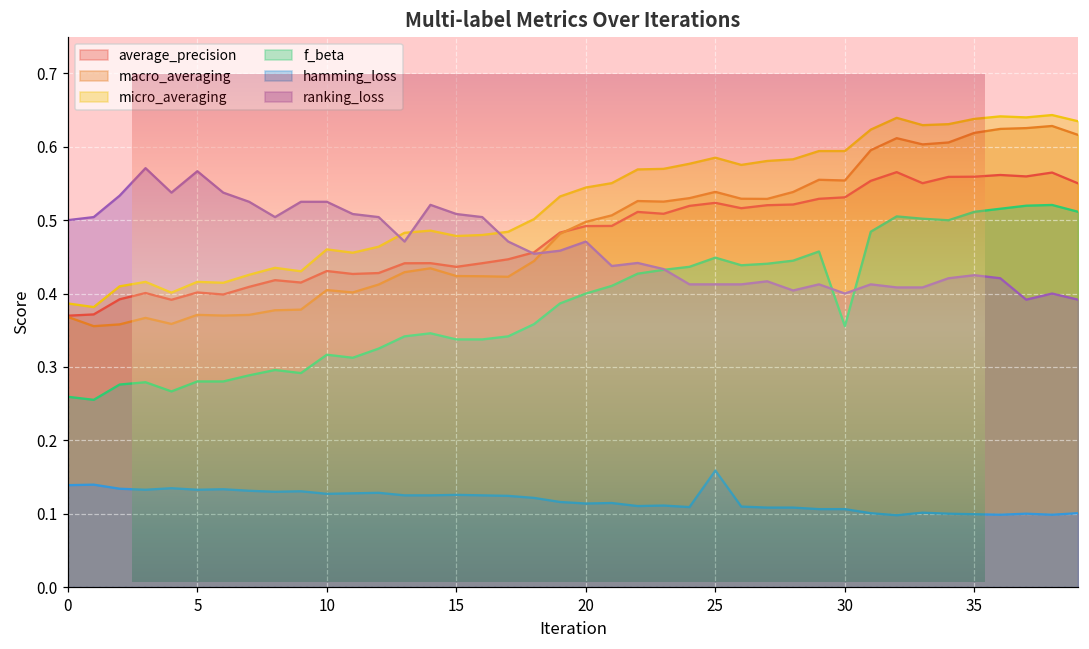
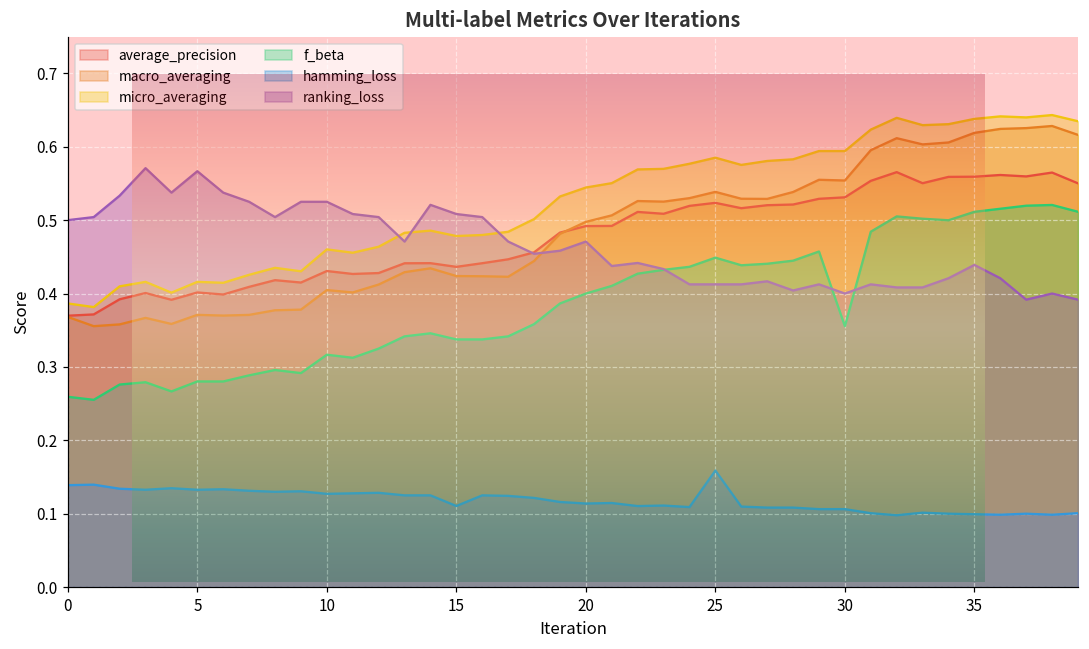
hamming_loss, 15: 0.13 -> 0.11
ranking_loss, 35: 0.43 -> 0.44
